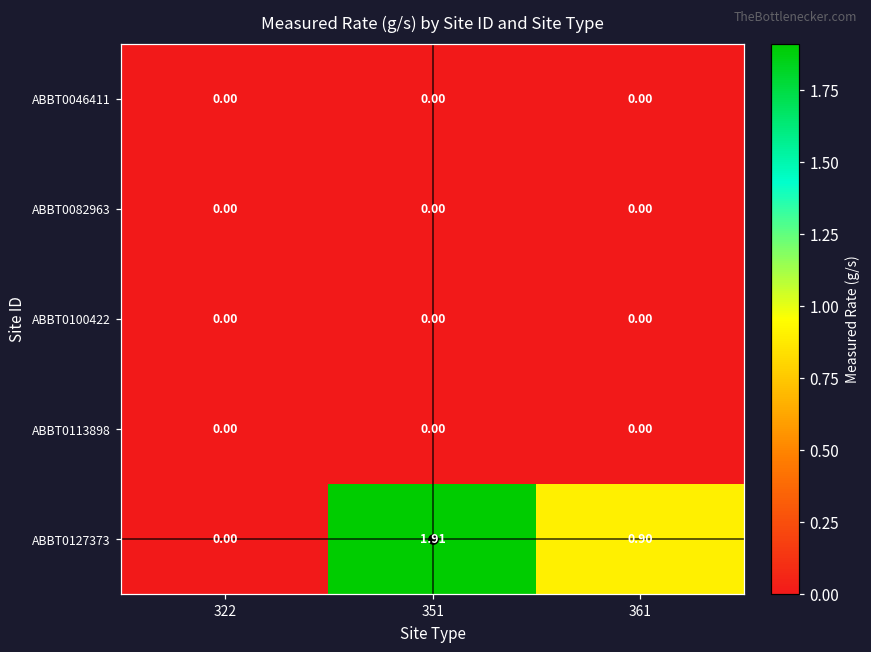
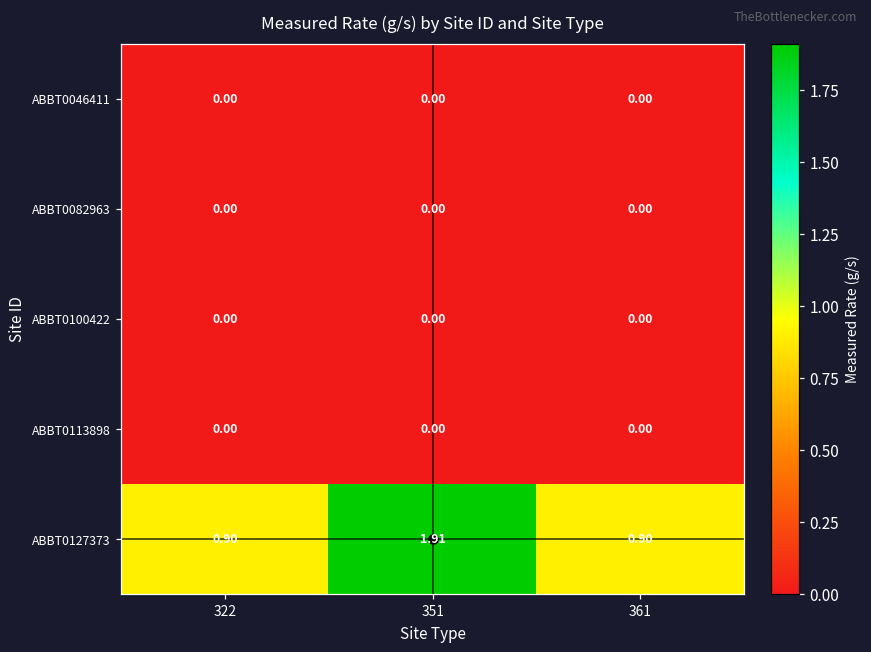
ABBT0127373, 322: 0.00 -> 0.90
